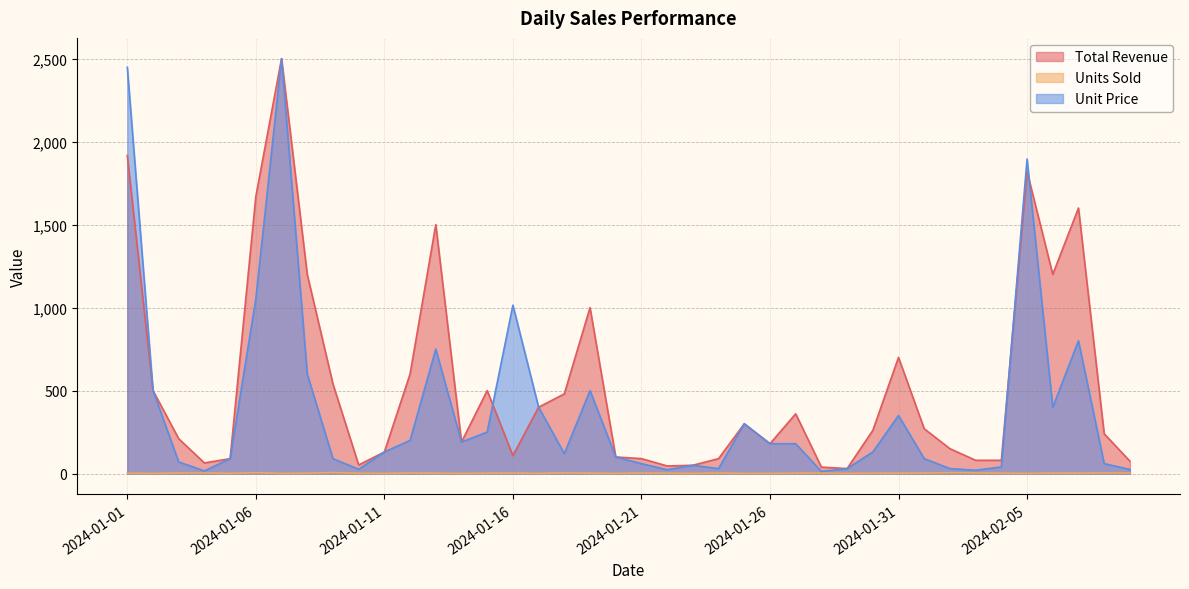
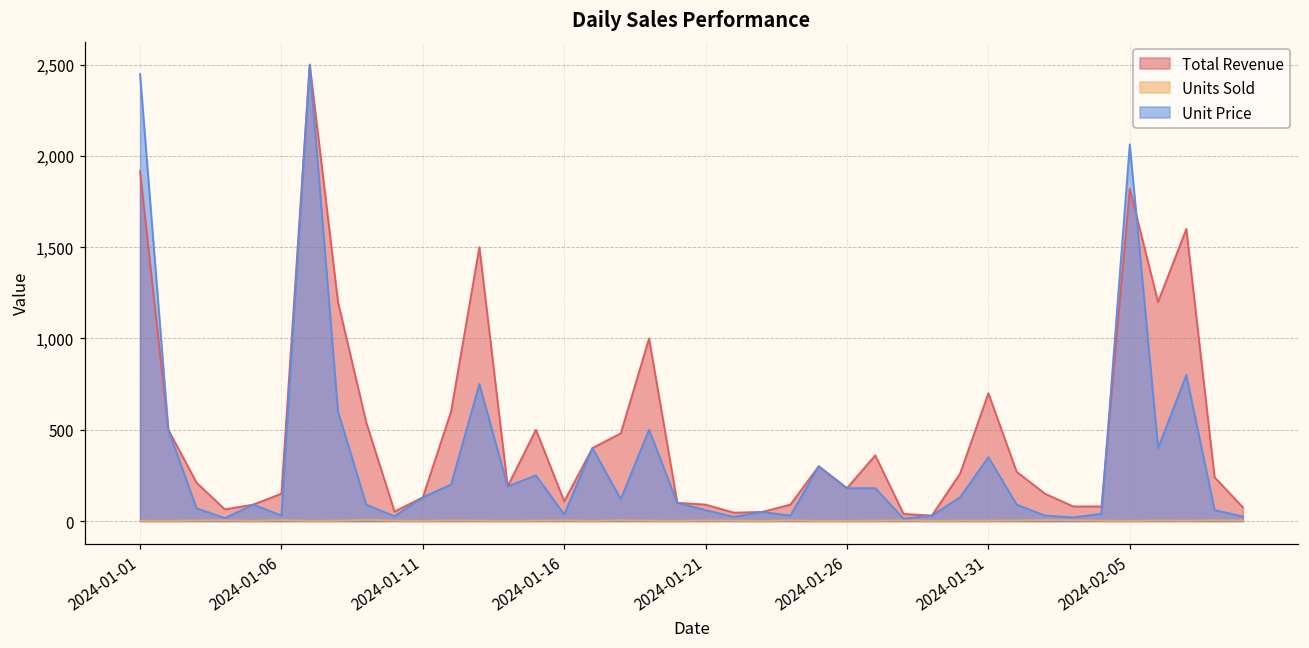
Total Revenue, 2024-01-06: 1,670 -> 150
Unit Price, 2024-01-06: 1,050 -> 30
Unit Price, 2024-01-16: 1,010 -> 40
Unit Price, 2024-02-05: 1,900 -> 2,060
